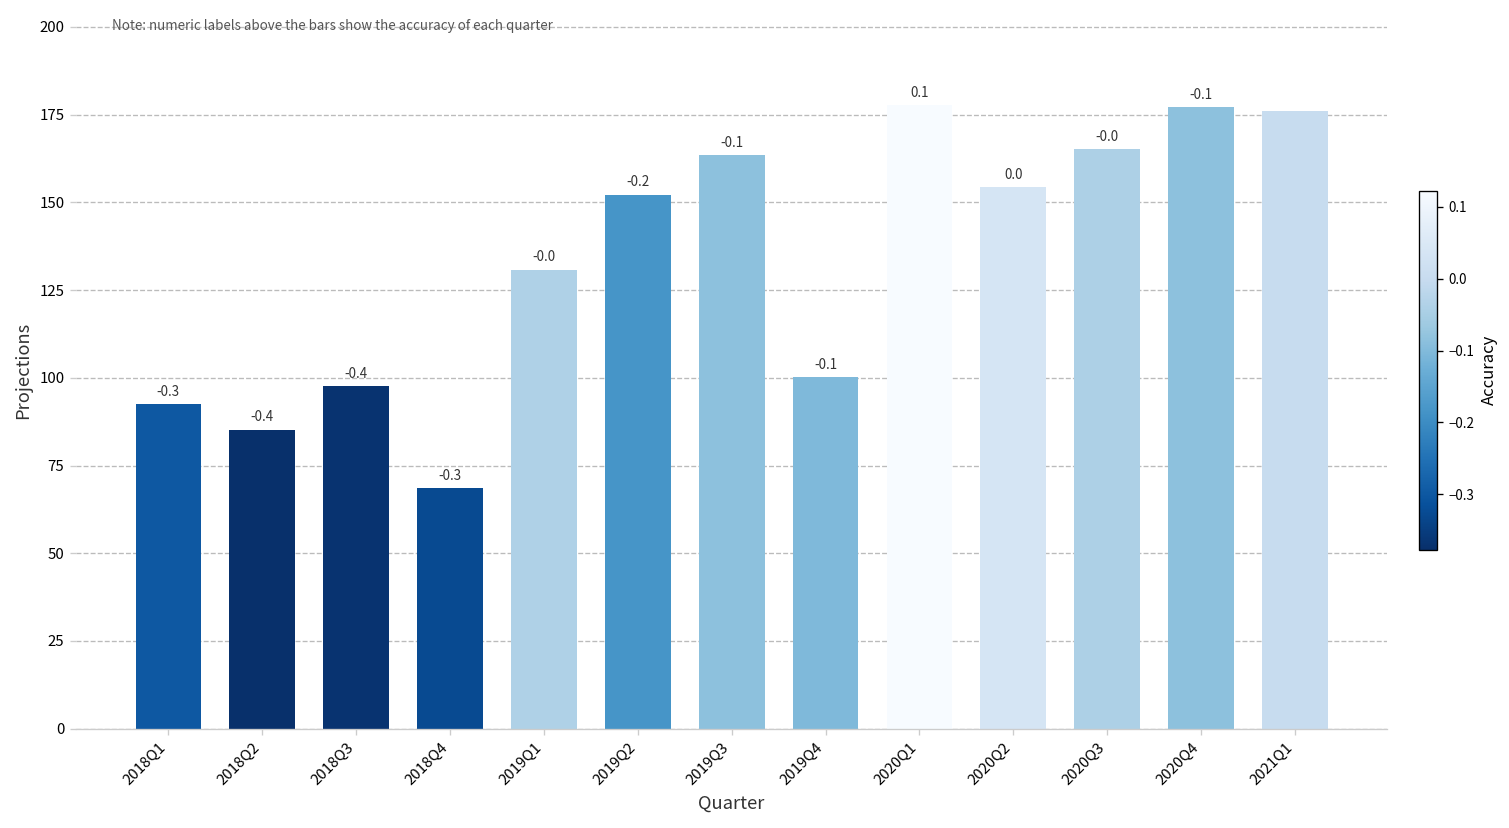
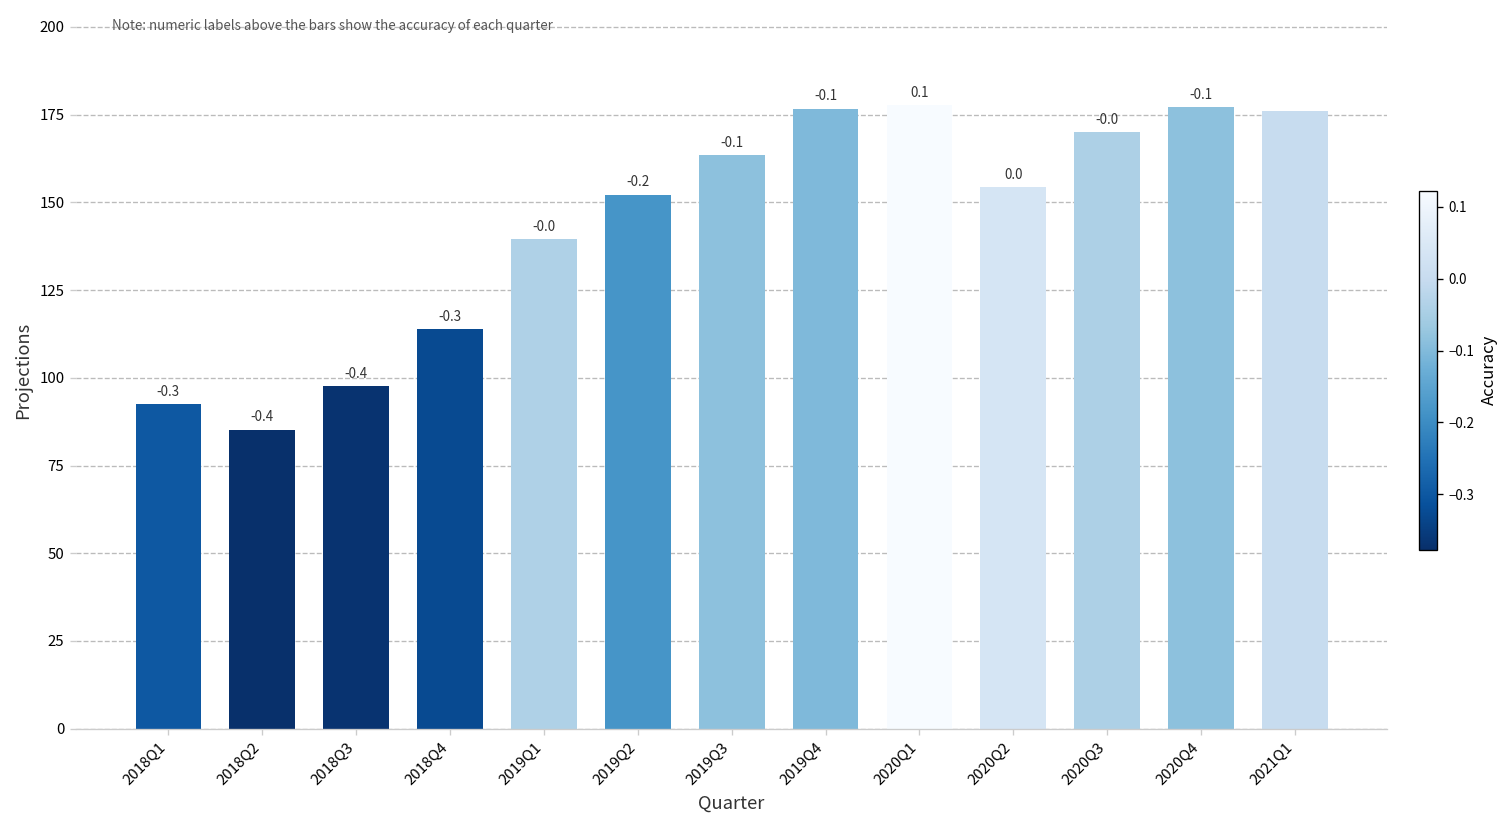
2018Q4: 69 -> 114
2019Q1: 131 -> 140
2019Q4: 100 -> 177
2020Q3: 165 -> 170
